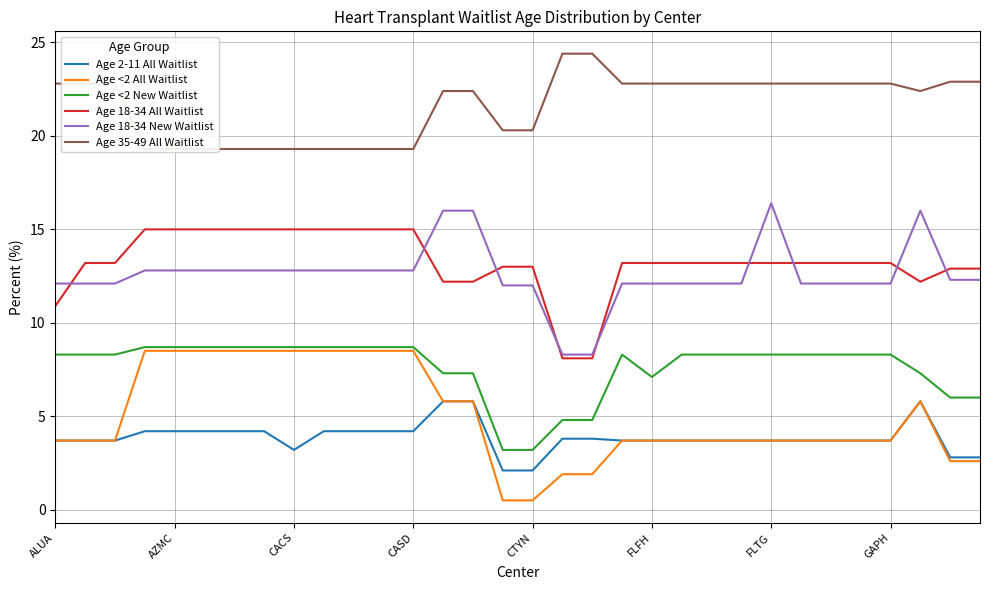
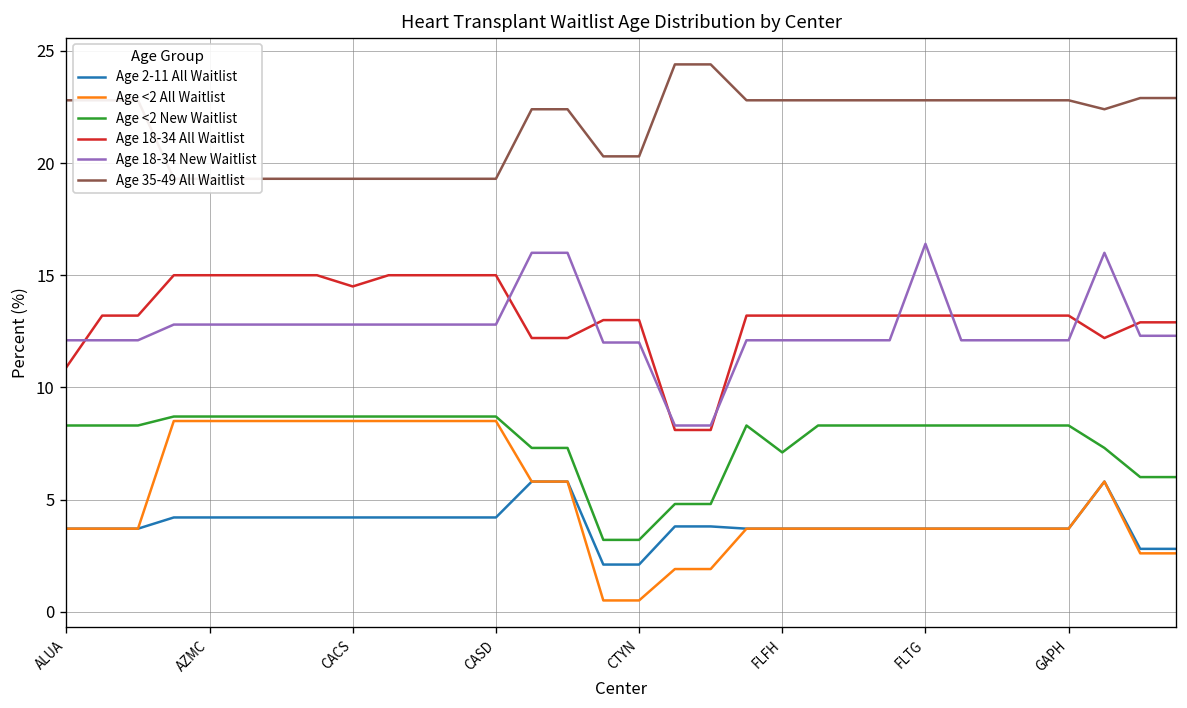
Age 2-11 All Waitlist, CACS: 3.2 -> 4.2
Age 18-34 All Waitlist, CACS: 15.0 -> 14.5
